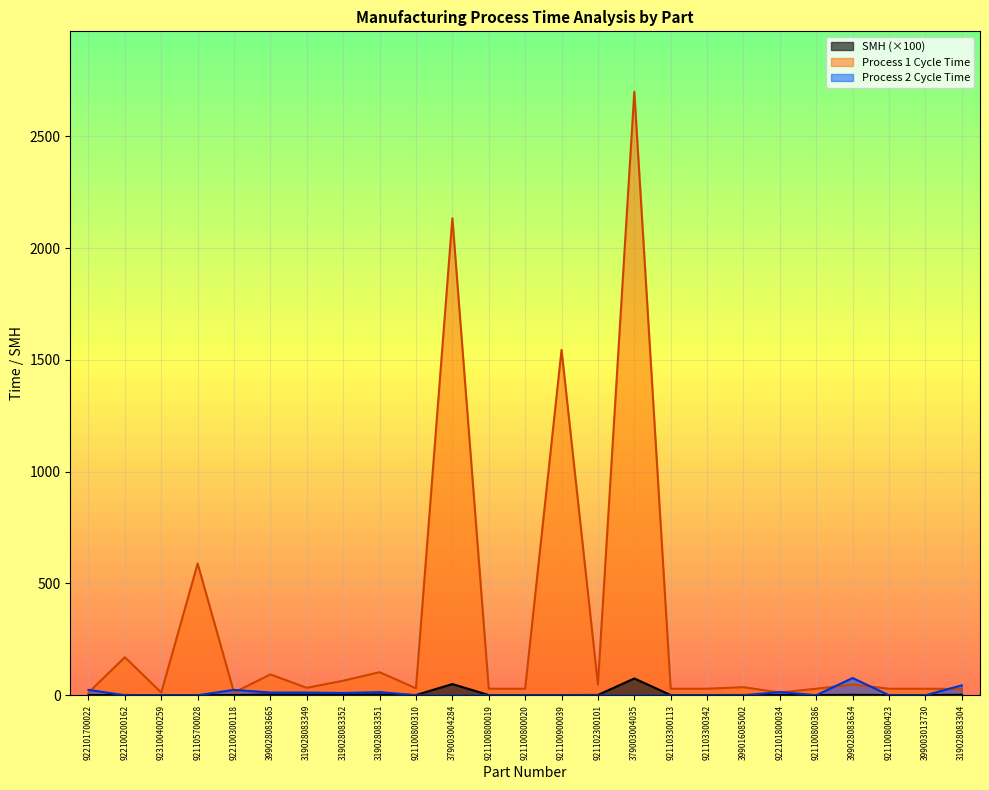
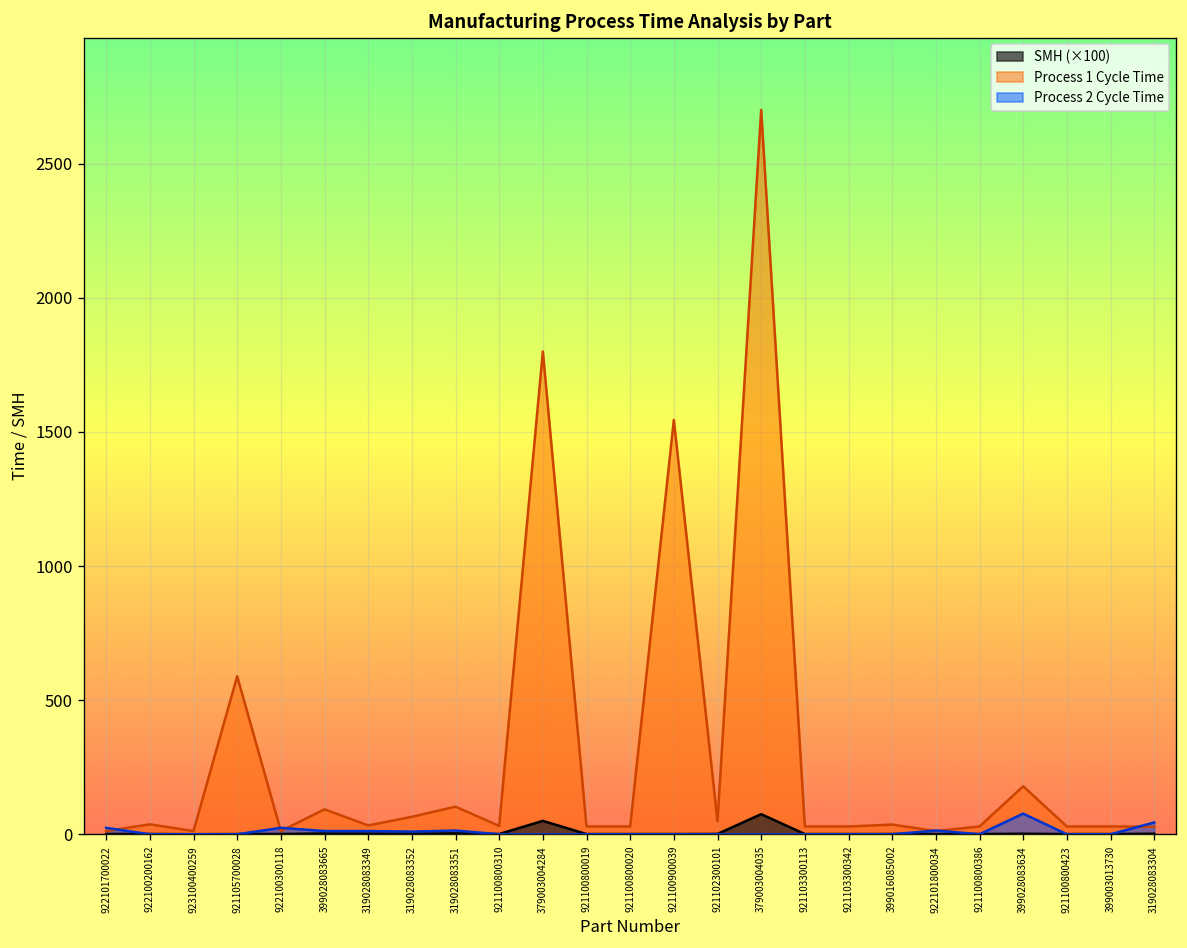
Process 1 Cycle Time, 922100200162: 170 -> 40
Process 1 Cycle Time, 379003004284: 2130 -> 1800
Process 1 Cycle Time, 399028083634: 50 -> 180
